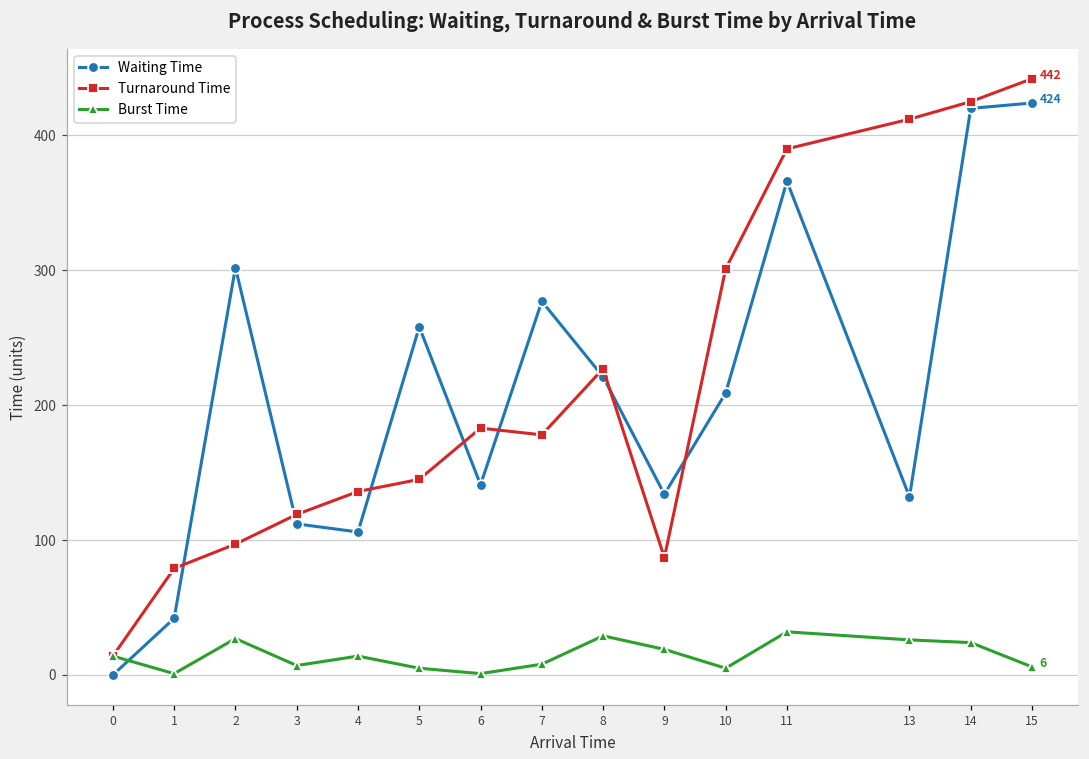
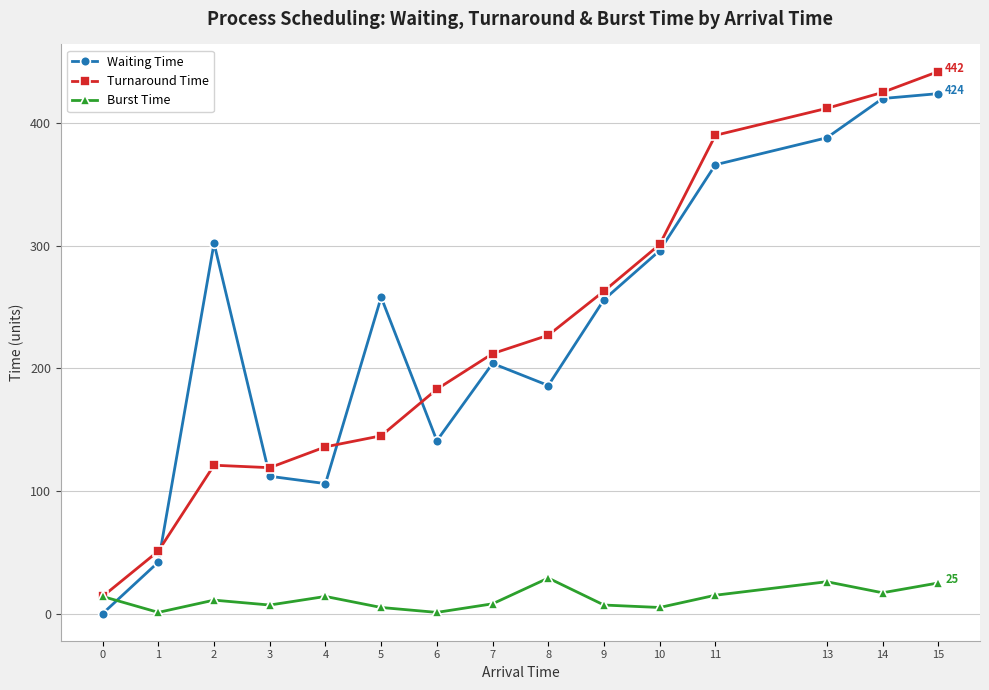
Turnaround Time, 1: 79 -> 51
Turnaround Time, 2: 97 -> 121
Burst Time, 2: 27 -> 11
Waiting Time, 7: 277 -> 204
Turnaround Time, 7: 178 -> 212
Waiting Time, 8: 221 -> 186
Waiting Time, 9: 134 -> 256
Turnaround Time, 9: 87 -> 263
Burst Time, 9: 19 -> 7
Waiting Time, 10: 209 -> 296
Burst Time, 11: 32 -> 15
Waiting Time, 13: 132 -> 388
Burst Time, 14: 24 -> 17
Burst Time, 15: 6 -> 25
